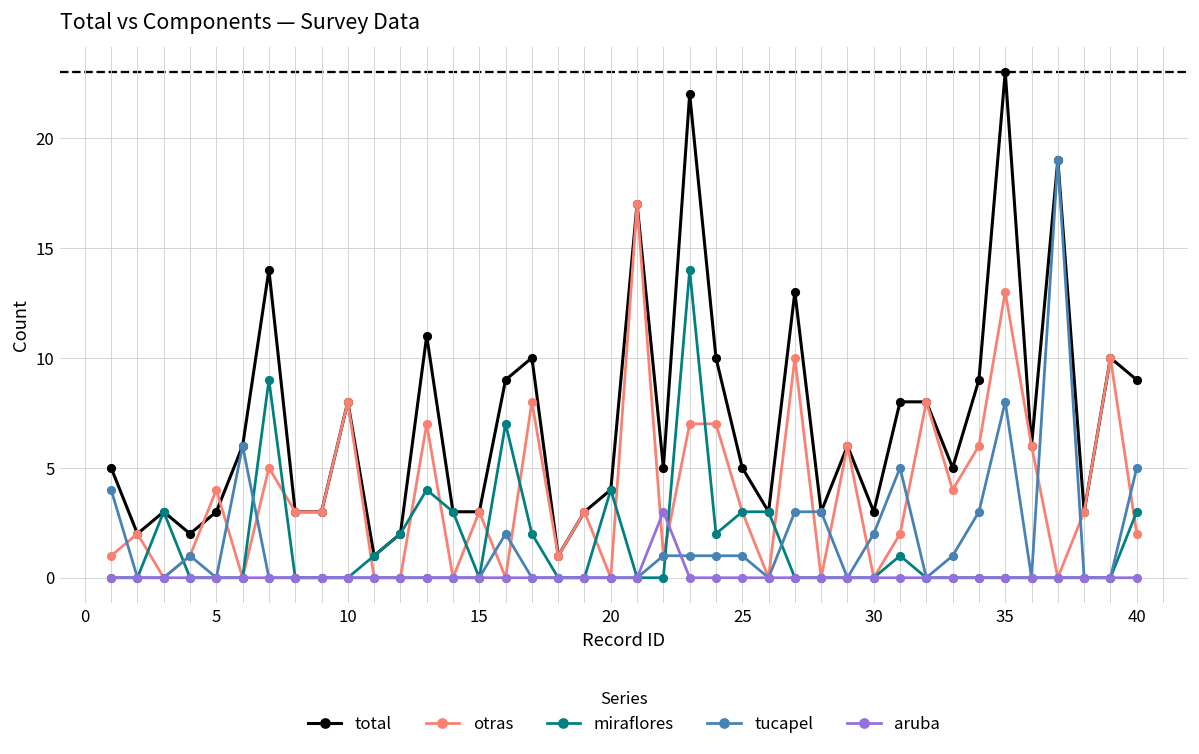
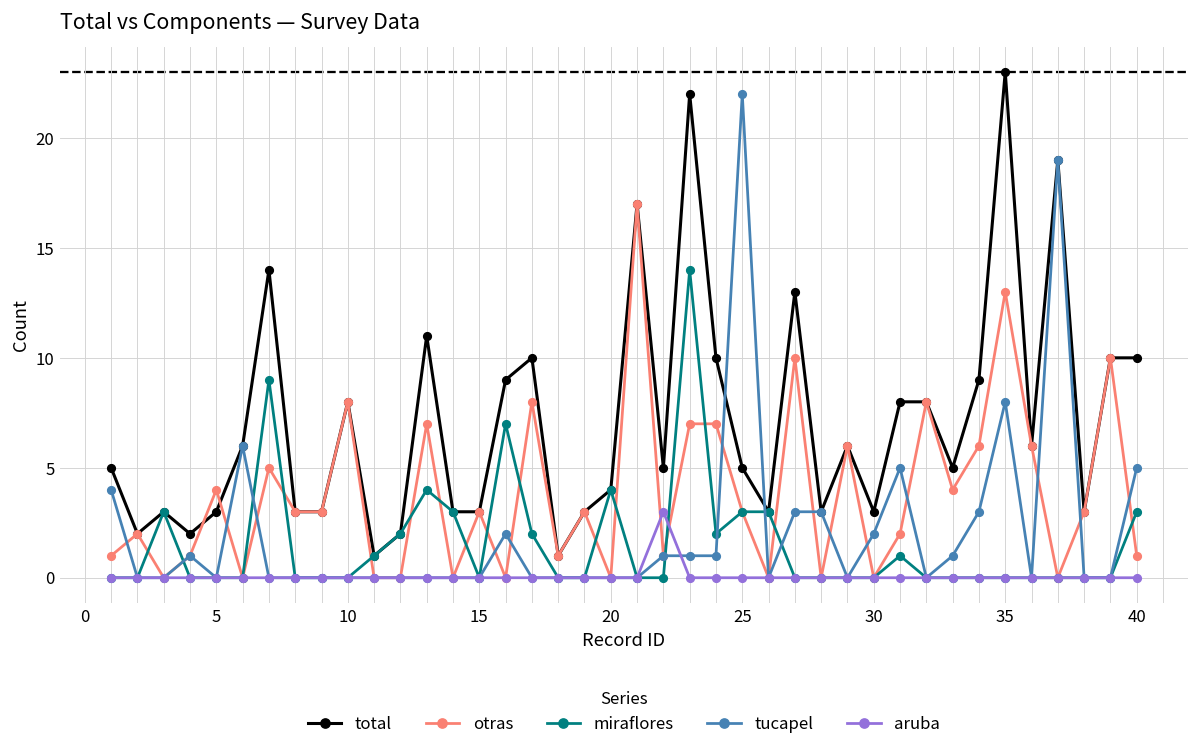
tucapel, 25: 1 -> 22
total, 40: 9 -> 10
otras, 40: 2 -> 1
